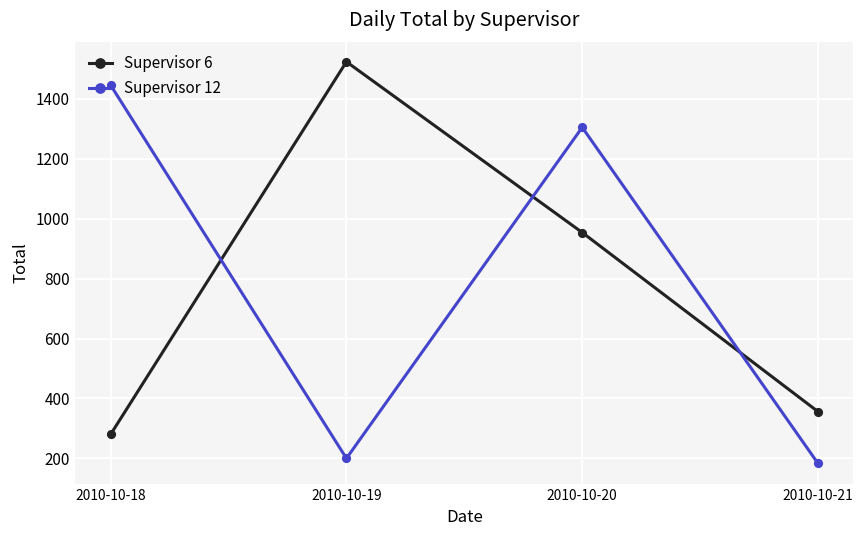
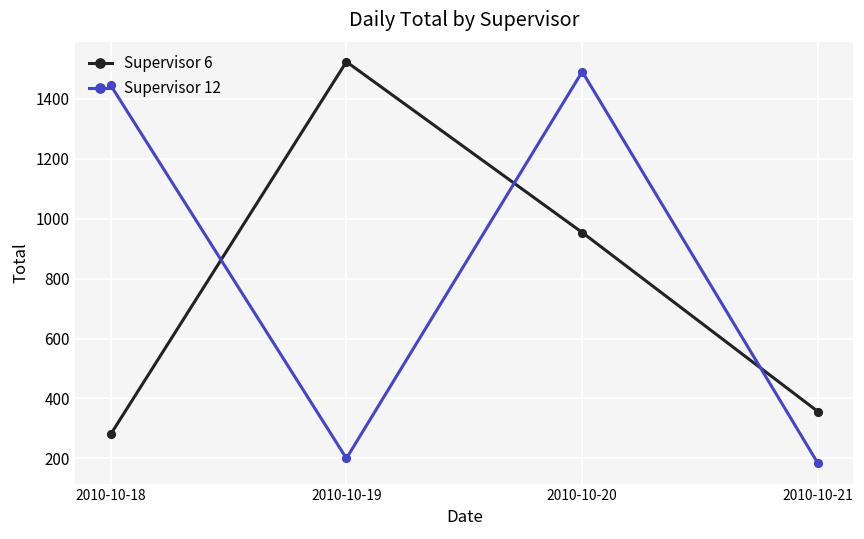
Supervisor 12, 2010-10-20: 1310 -> 1490
